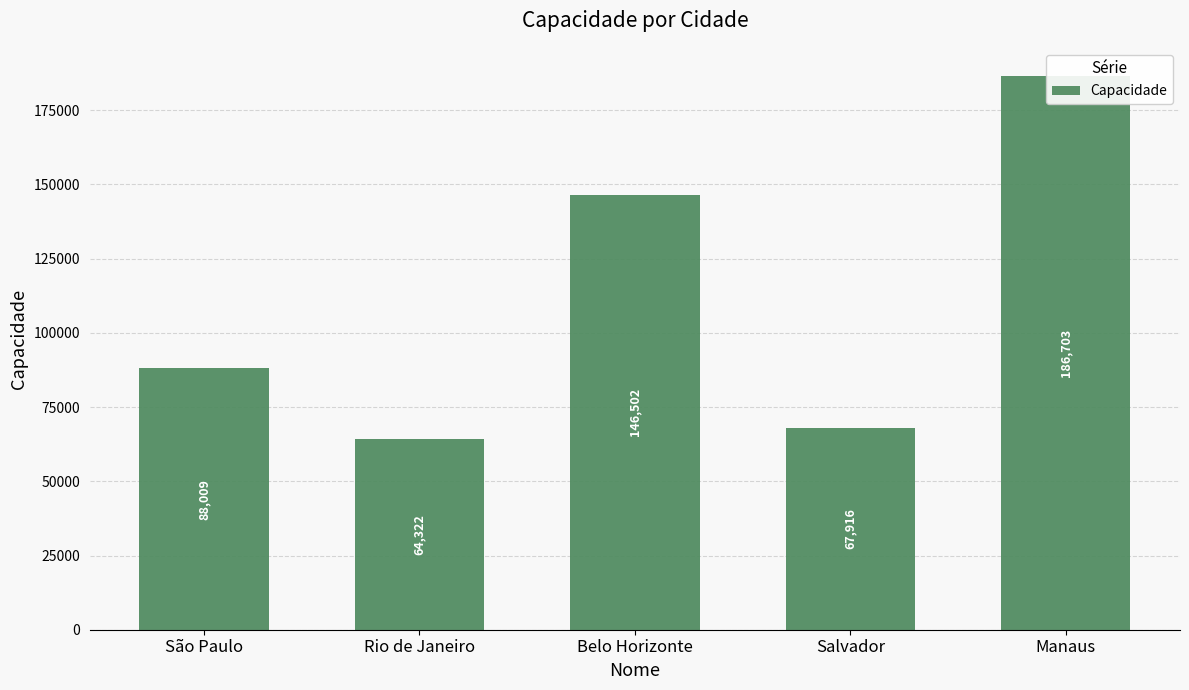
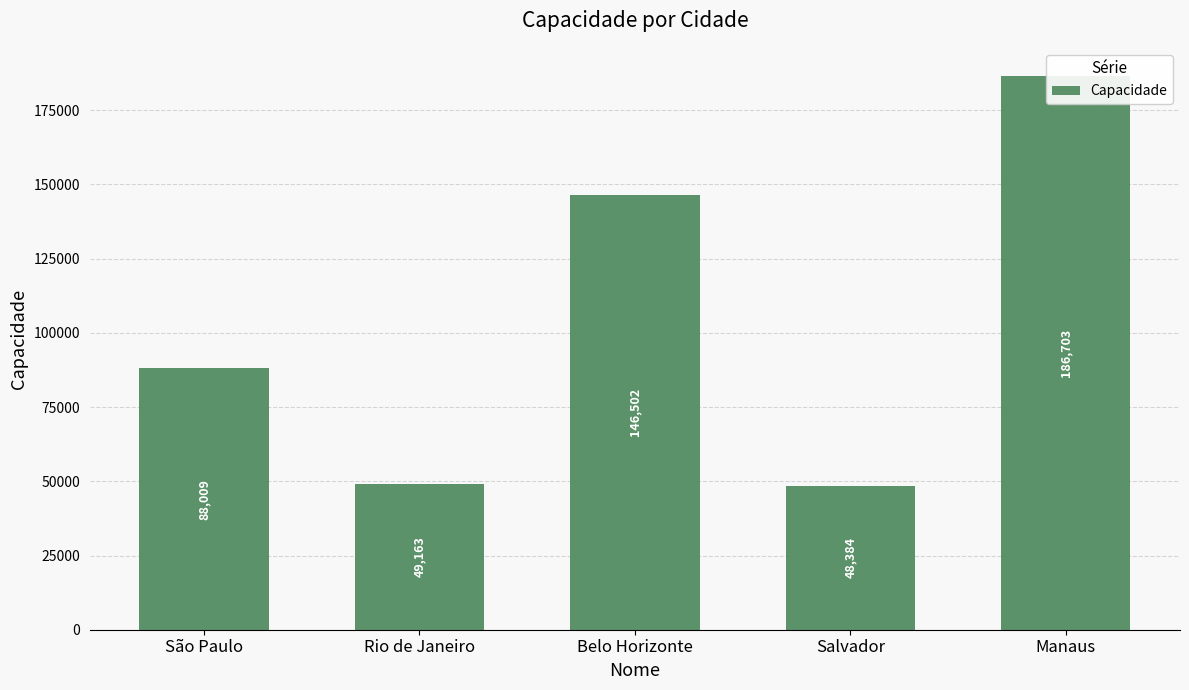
Rio de Janeiro: 64,322 -> 49,163
Salvador: 67,916 -> 48,384
